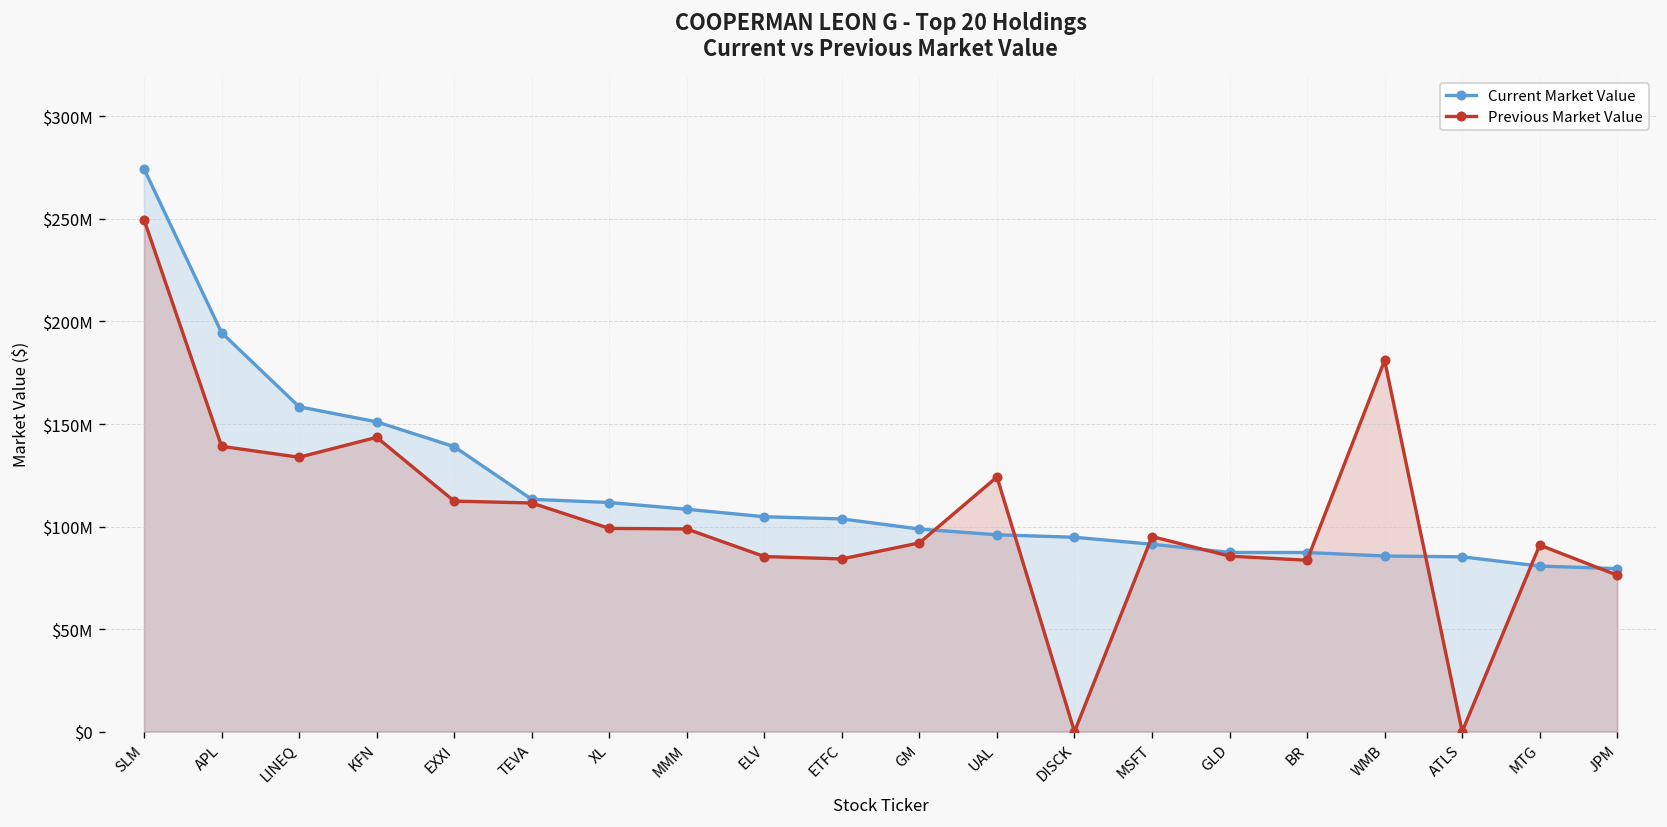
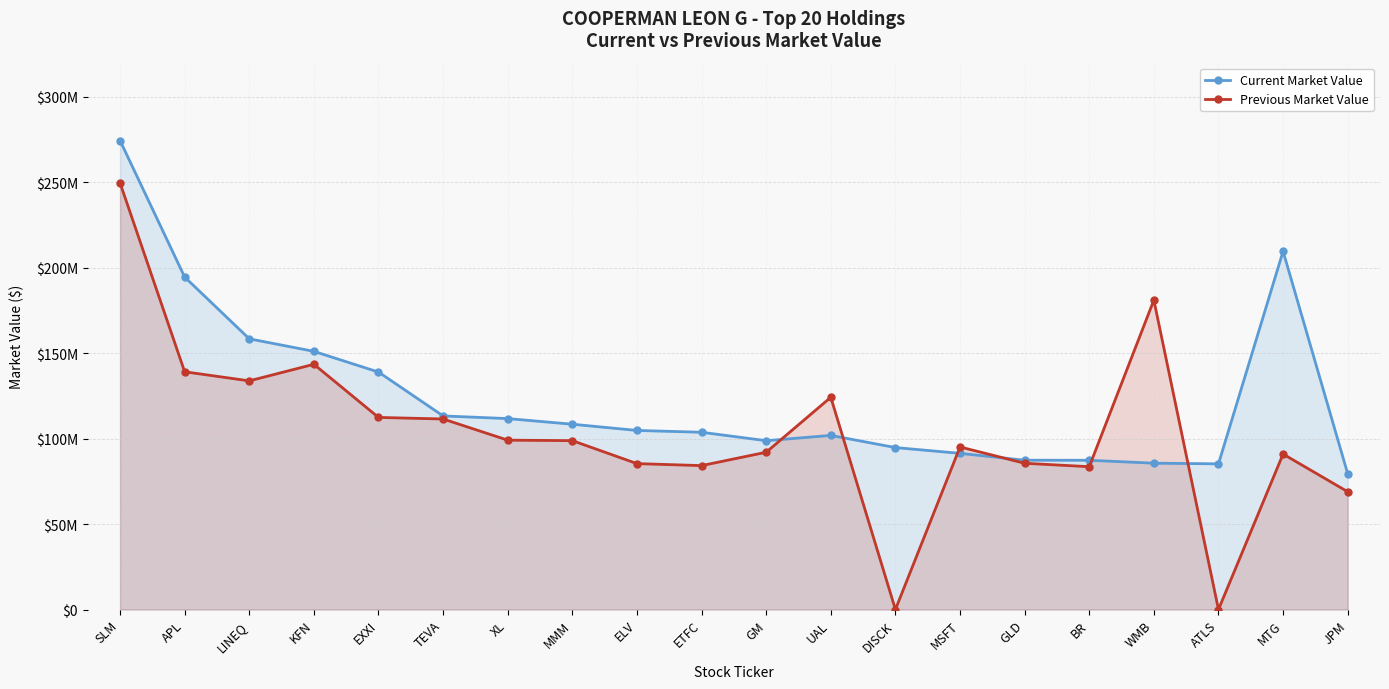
Current Market Value, UAL: $96000000 -> $102000000
Current Market Value, MTG: $81000000 -> $210000000
Previous Market Value, JPM: $76000000 -> $69000000
